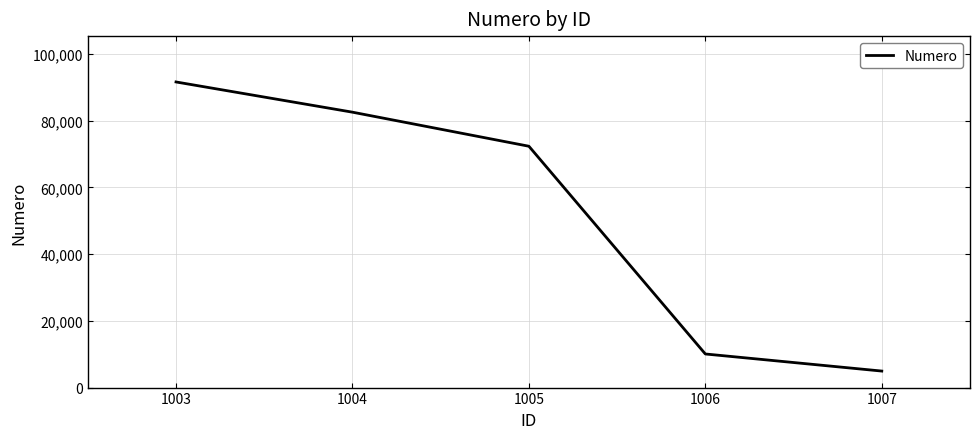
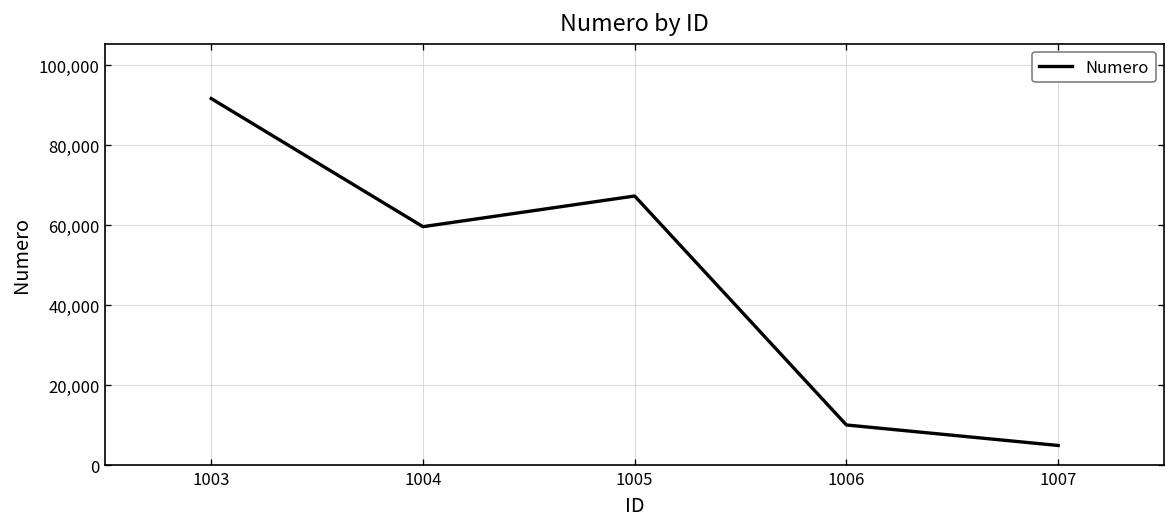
1004: 83,000 -> 60,000
1005: 72,000 -> 67,000
